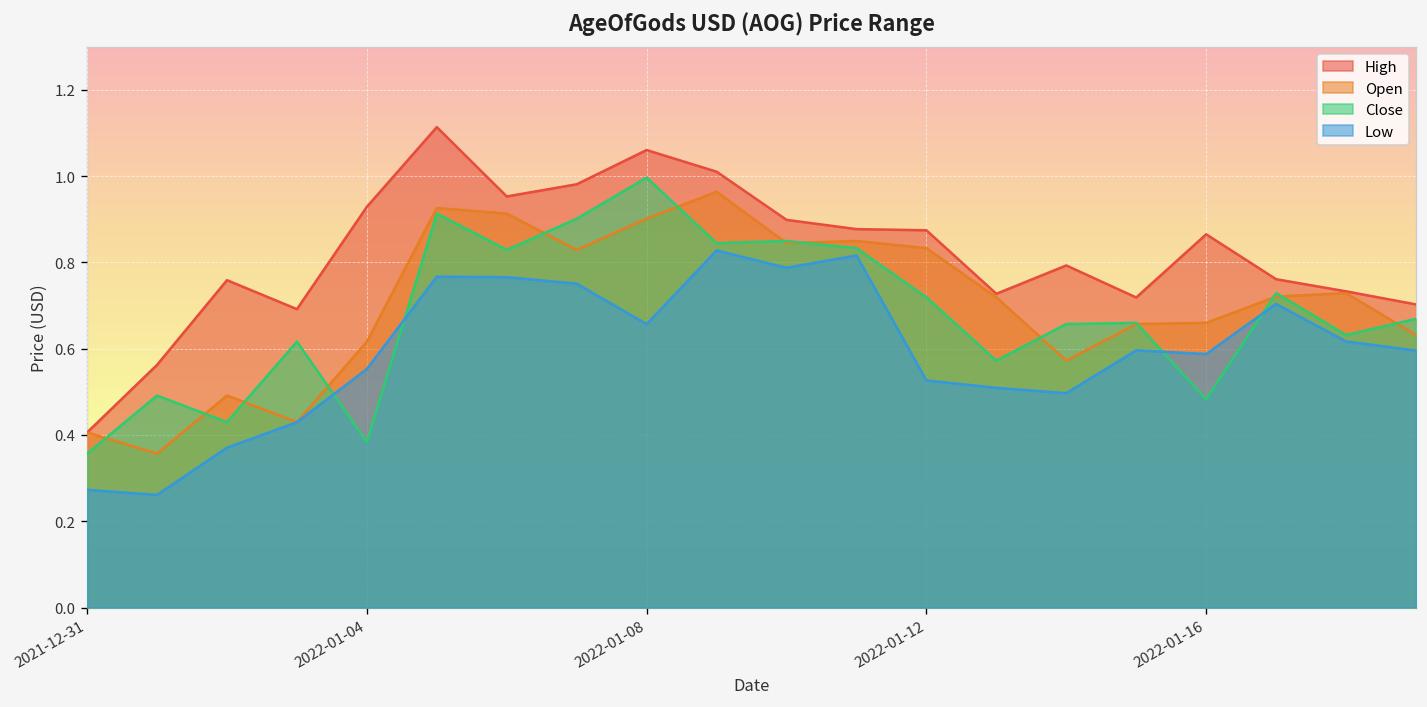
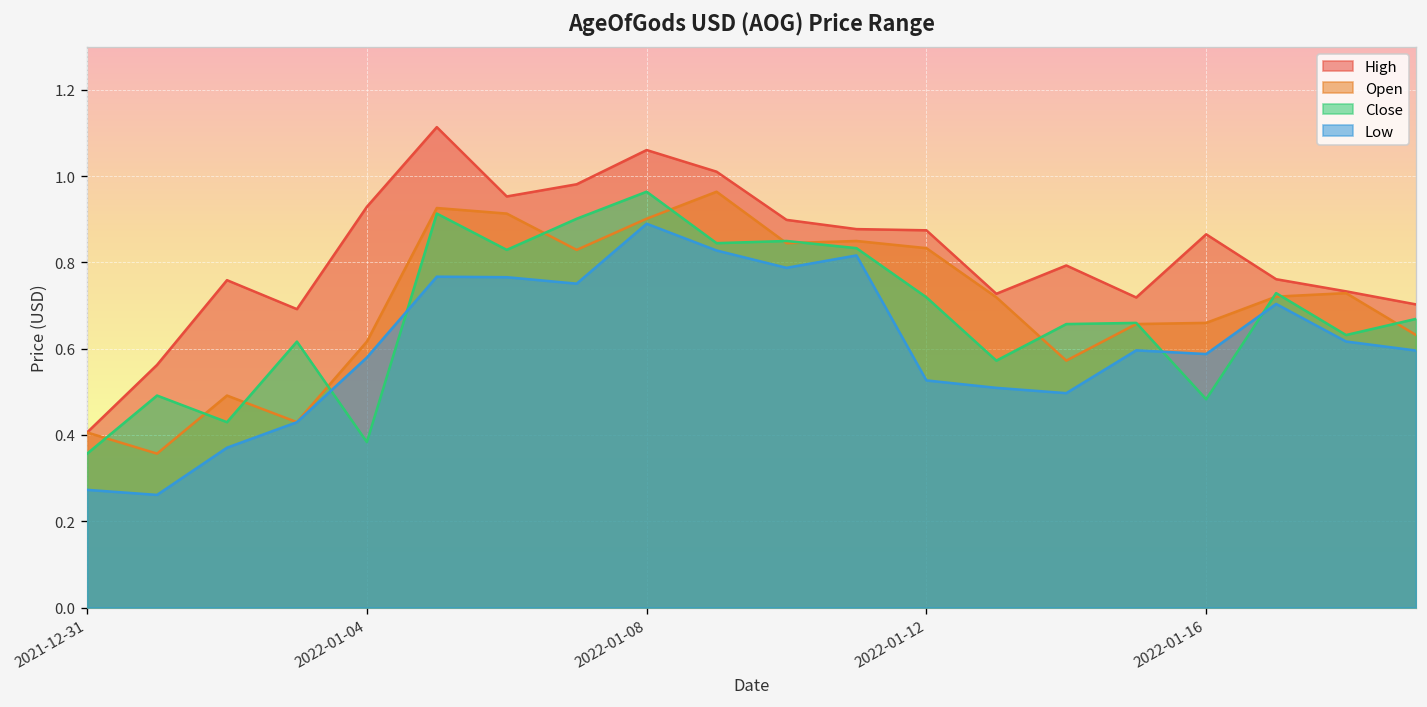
Low, 2022-01-04: 0.55 -> 0.58
Close, 2022-01-08: 1.00 -> 0.96
Low, 2022-01-08: 0.66 -> 0.89
